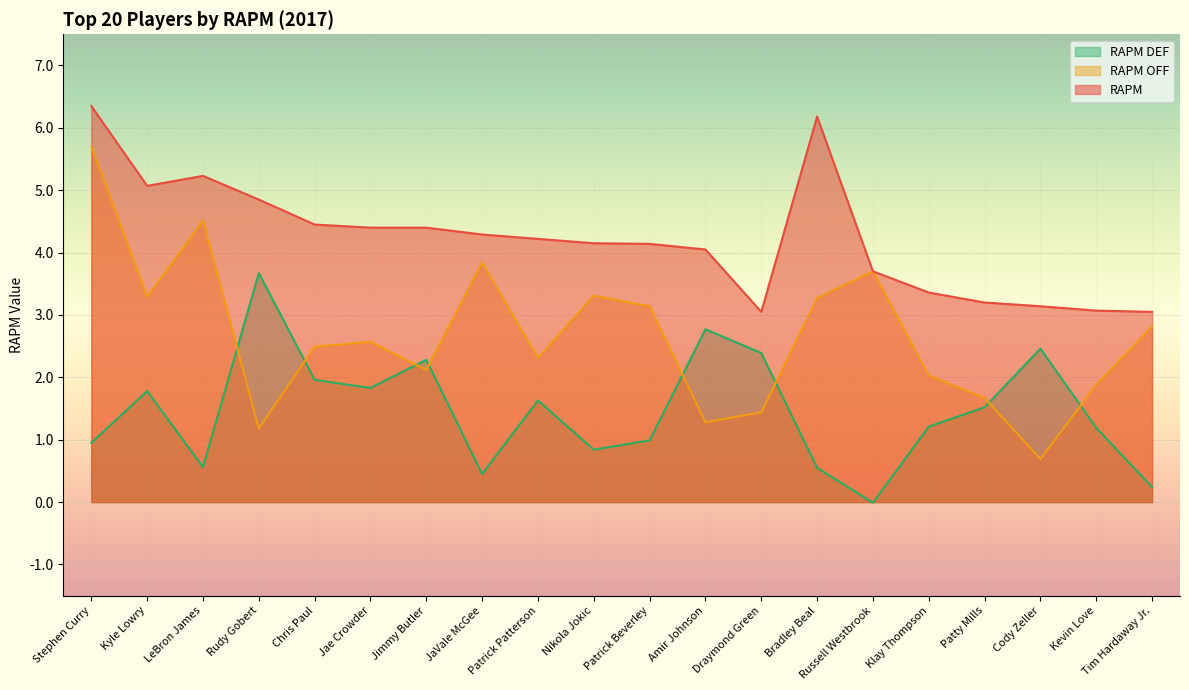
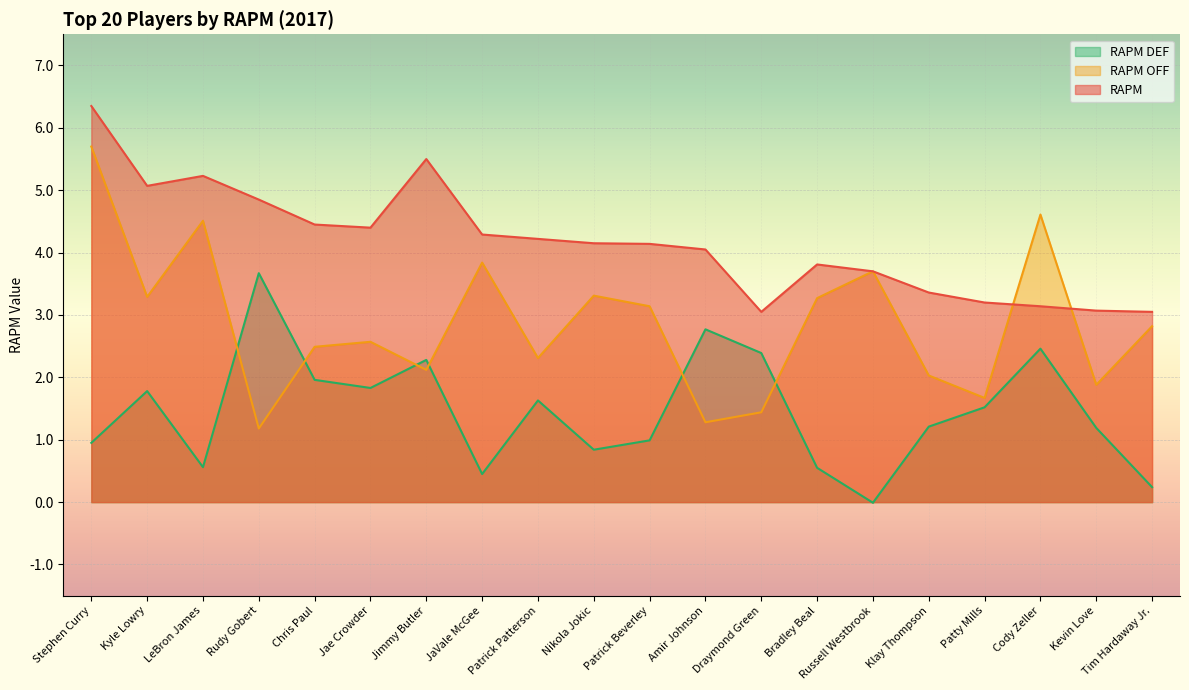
RAPM, Jimmy Butler: 4.4 -> 5.5
RAPM, Bradley Beal: 6.2 -> 3.8
RAPM OFF, Cody Zeller: 0.7 -> 4.6
